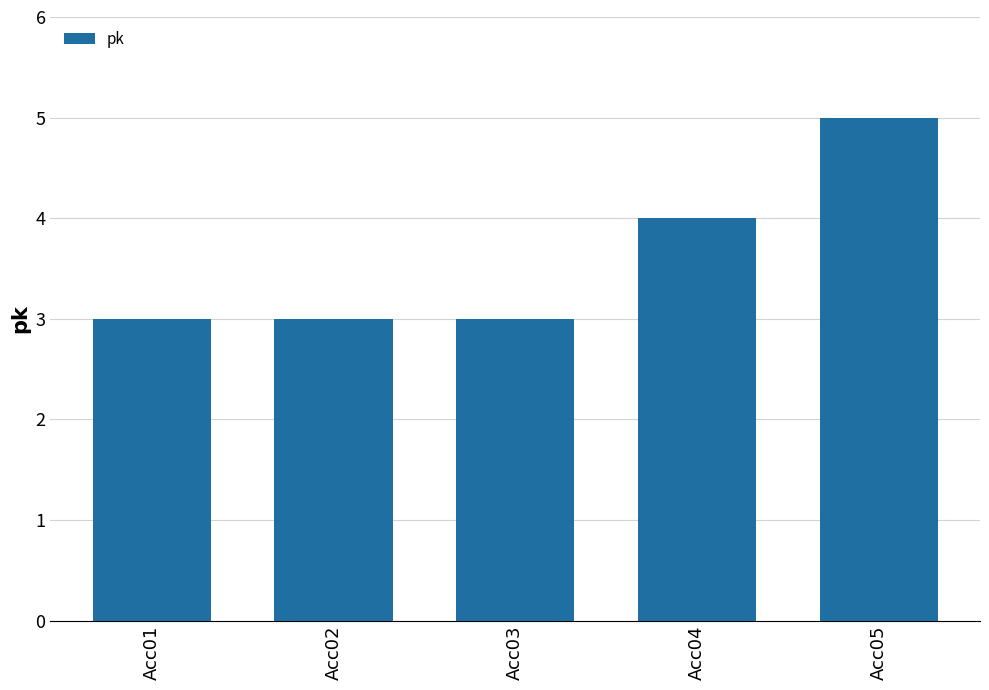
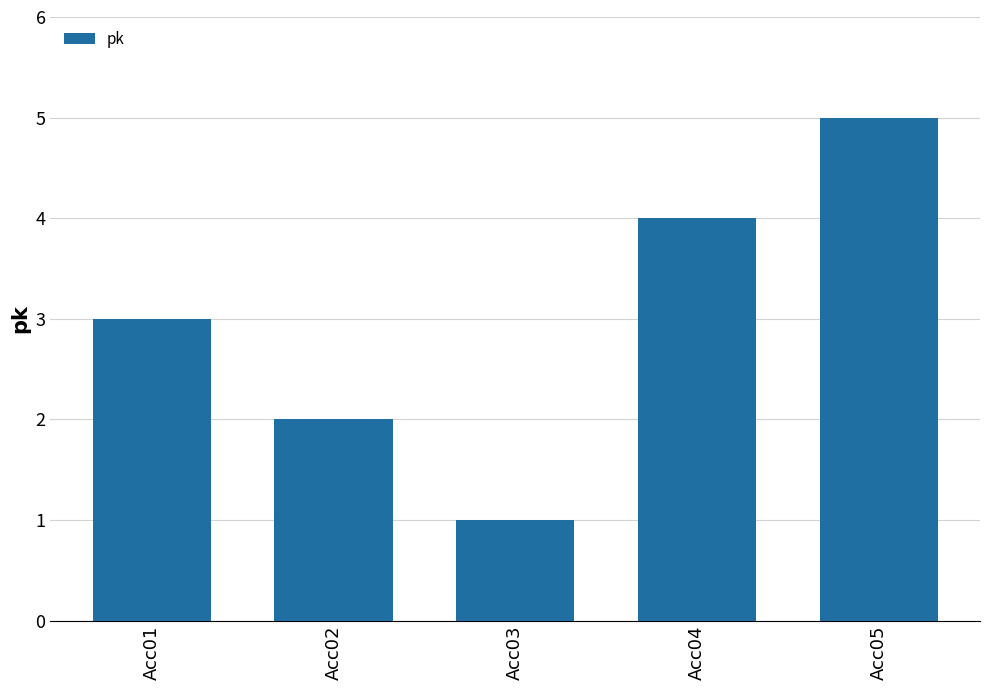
Acc02: 3 -> 2
Acc03: 3 -> 1
